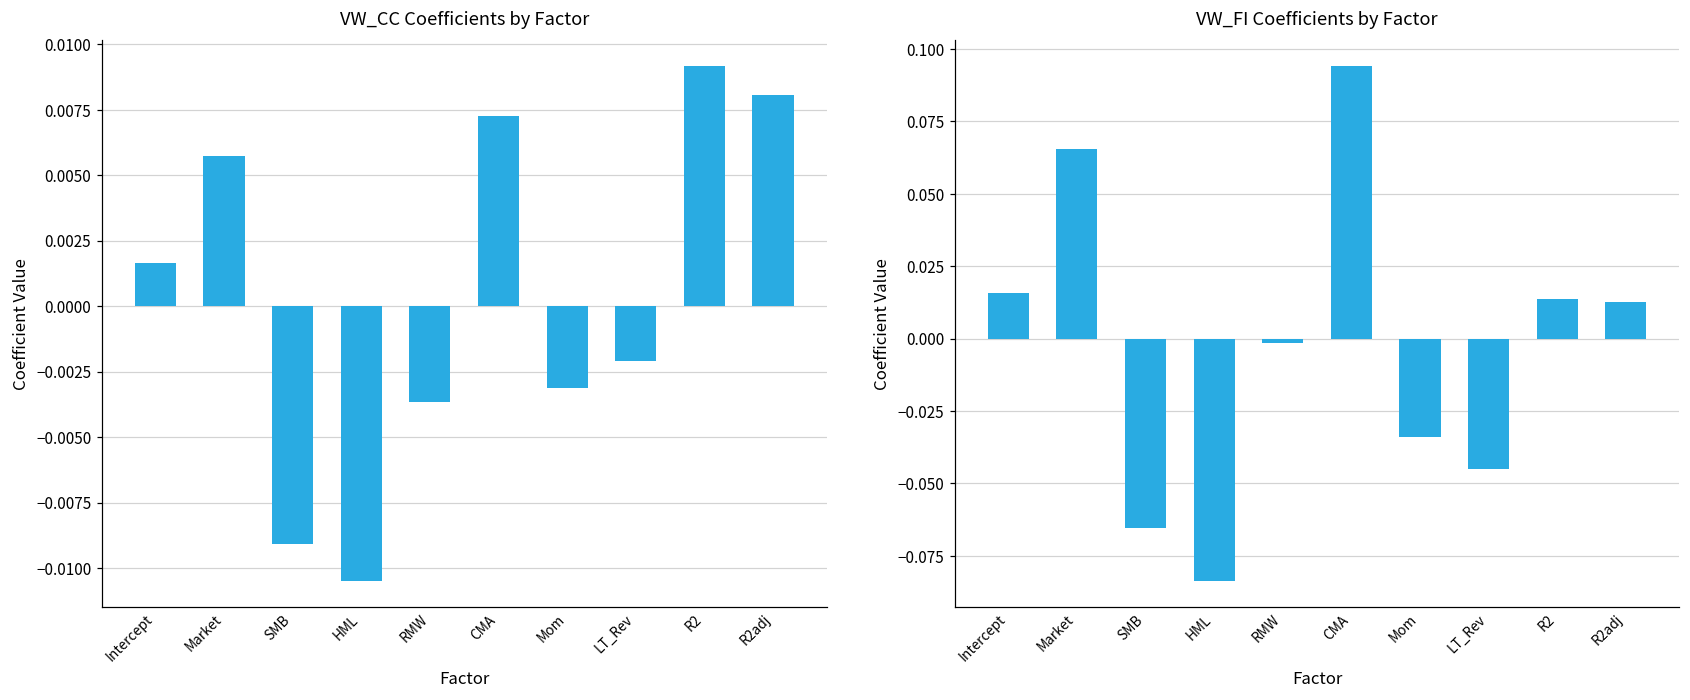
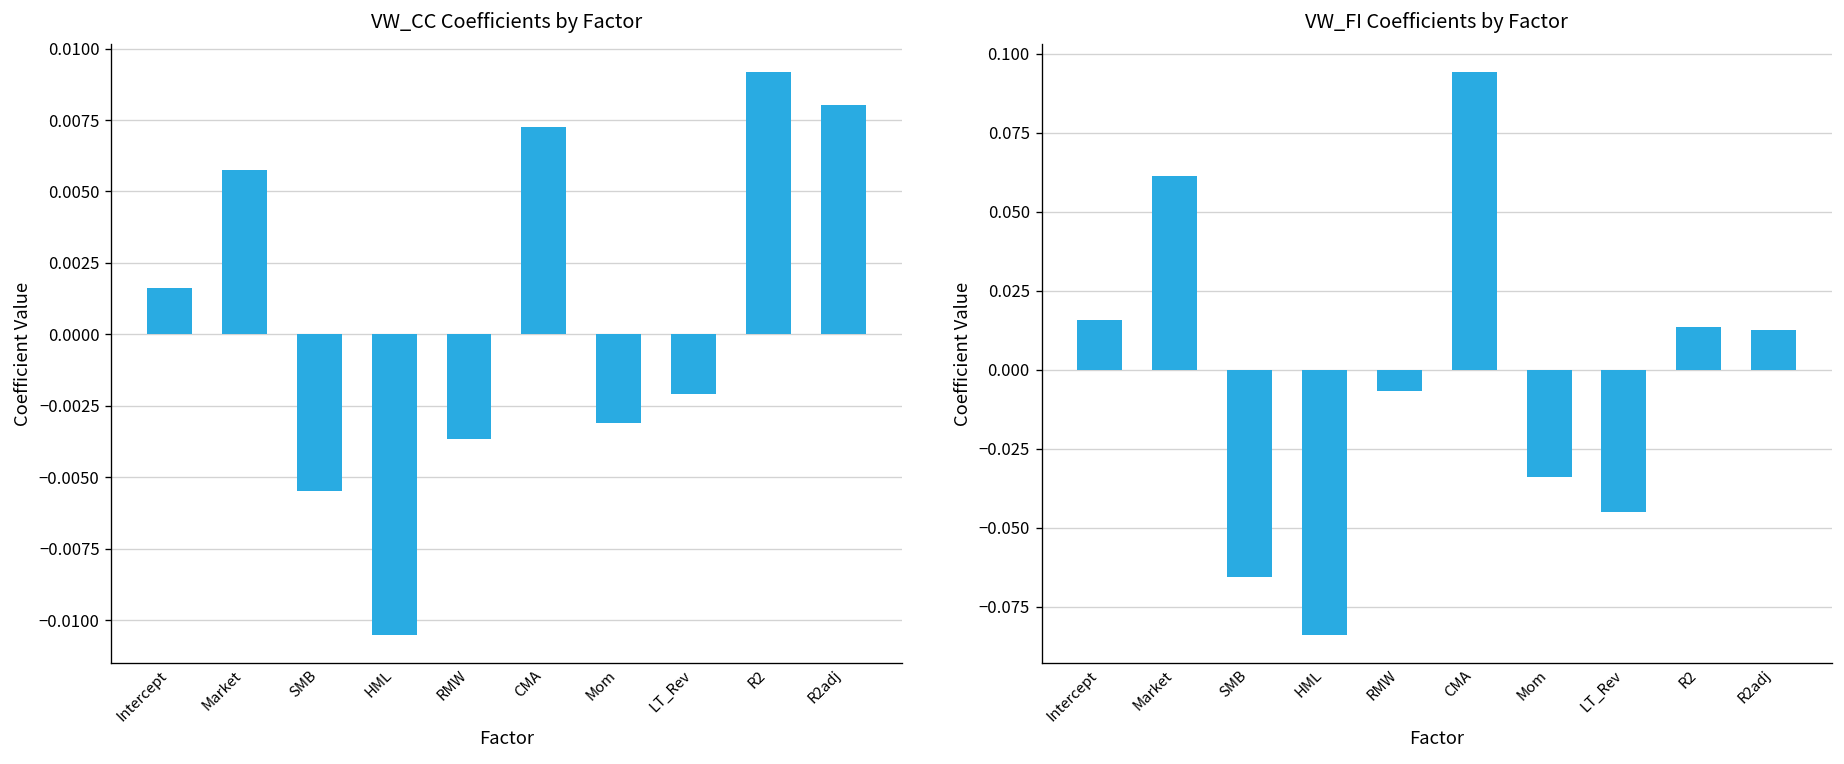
VW_CC Coefficients by Factor, SMB: -0.0091 -> -0.0055
VW_FI Coefficients by Factor, Market: 0.065 -> 0.061
VW_FI Coefficients by Factor, RMW: -0.001 -> -0.007
